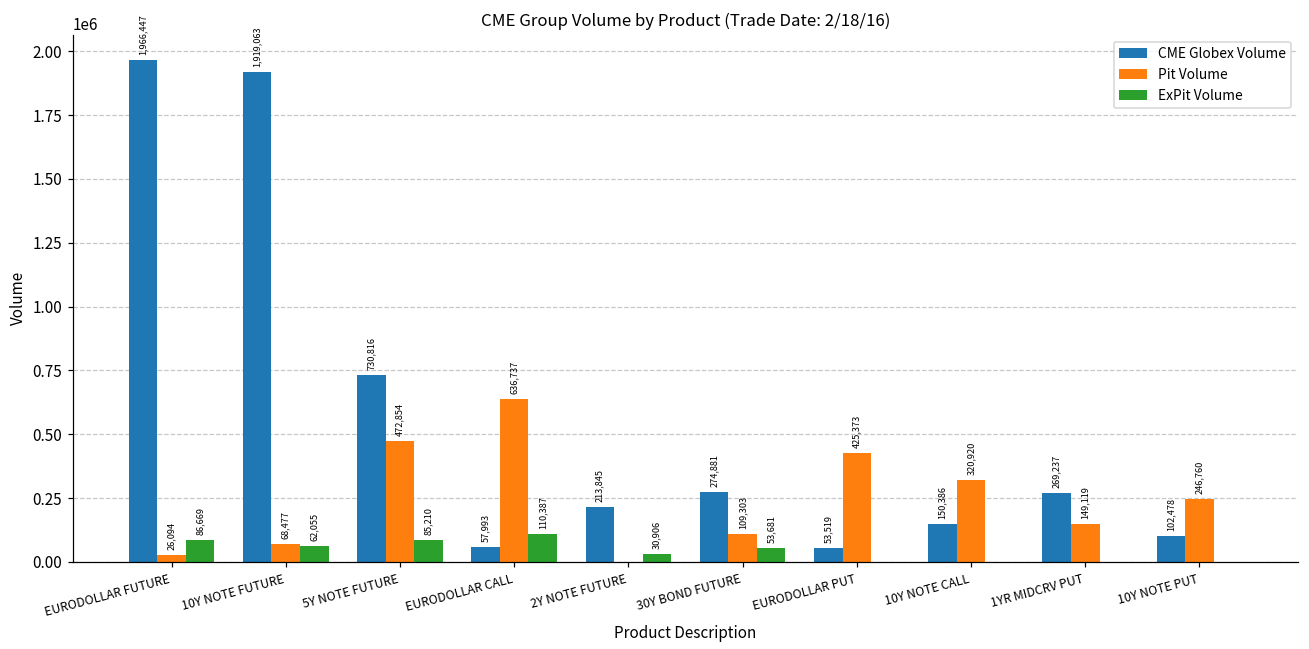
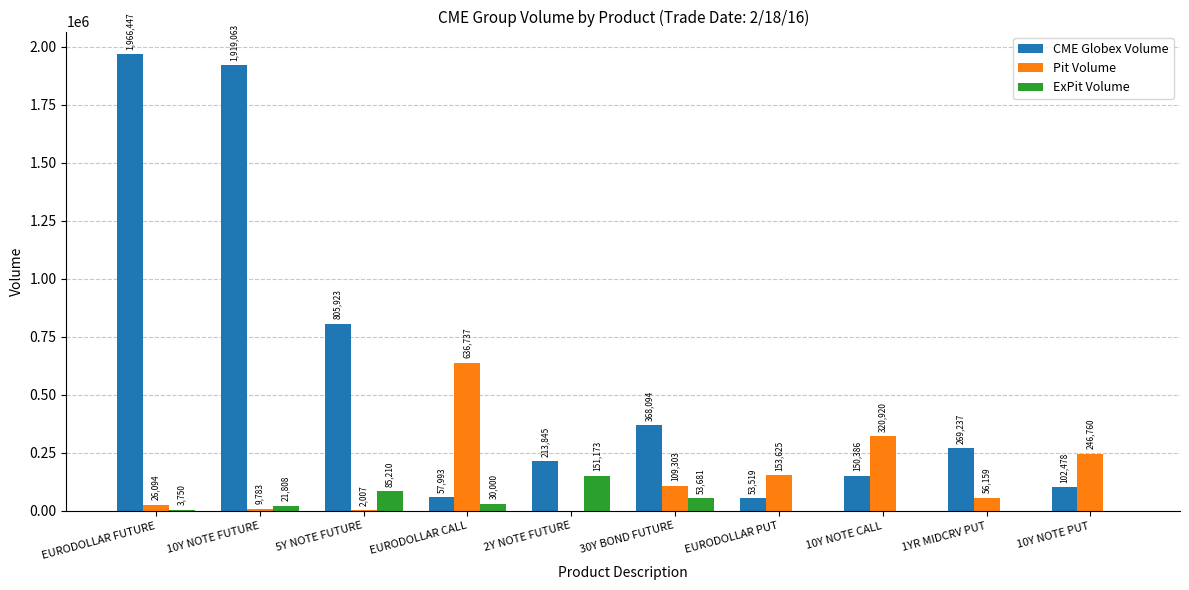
ExPit Volume, EURODOLLAR FUTURE: 86,669 -> 3,750
Pit Volume, 10Y NOTE FUTURE: 68,477 -> 9,783
ExPit Volume, 10Y NOTE FUTURE: 62,055 -> 21,808
CME Globex Volume, 5Y NOTE FUTURE: 730,816 -> 805,923
Pit Volume, 5Y NOTE FUTURE: 472,854 -> 2,007
ExPit Volume, EURODOLLAR CALL: 110,387 -> 30,000
ExPit Volume, 2Y NOTE FUTURE: 30,906 -> 151,173
CME Globex Volume, 30Y BOND FUTURE: 274,881 -> 368,094
Pit Volume, EURODOLLAR PUT: 425,373 -> 153,625
Pit Volume, 1YR MIDCRV PUT: 149,119 -> 56,159
